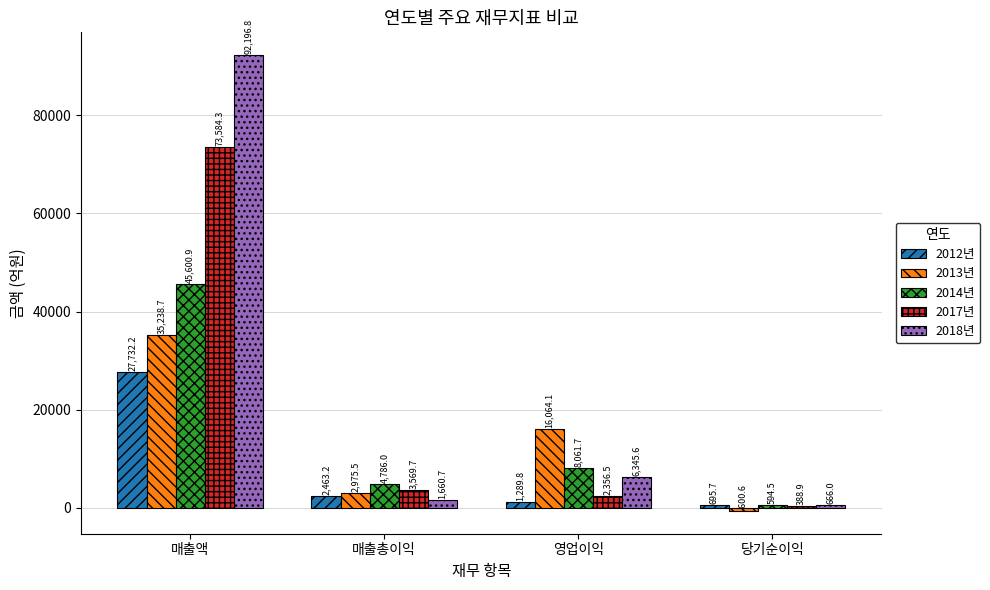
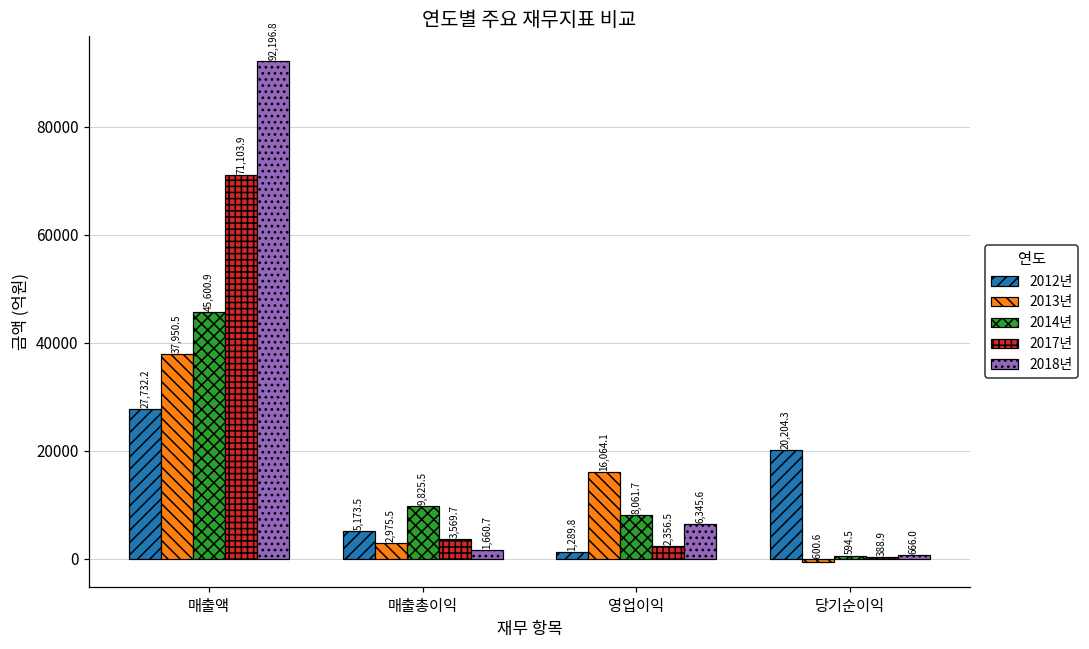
2013년, 매출액: 35,238.7 -> 37,950.5
2017년, 매출액: 73,584.3 -> 71,103.9
2012년, 매출총이익: 2,463.2 -> 5,173.5
2014년, 매출총이익: 4,786.0 -> 9,825.5
2012년, 당기순이익: 695.7 -> 20,204.3
